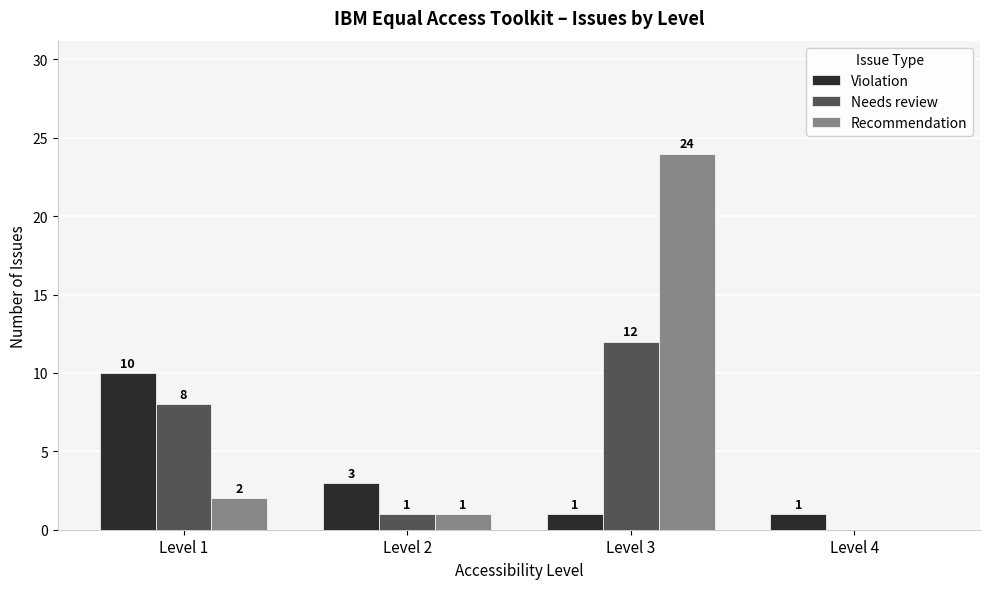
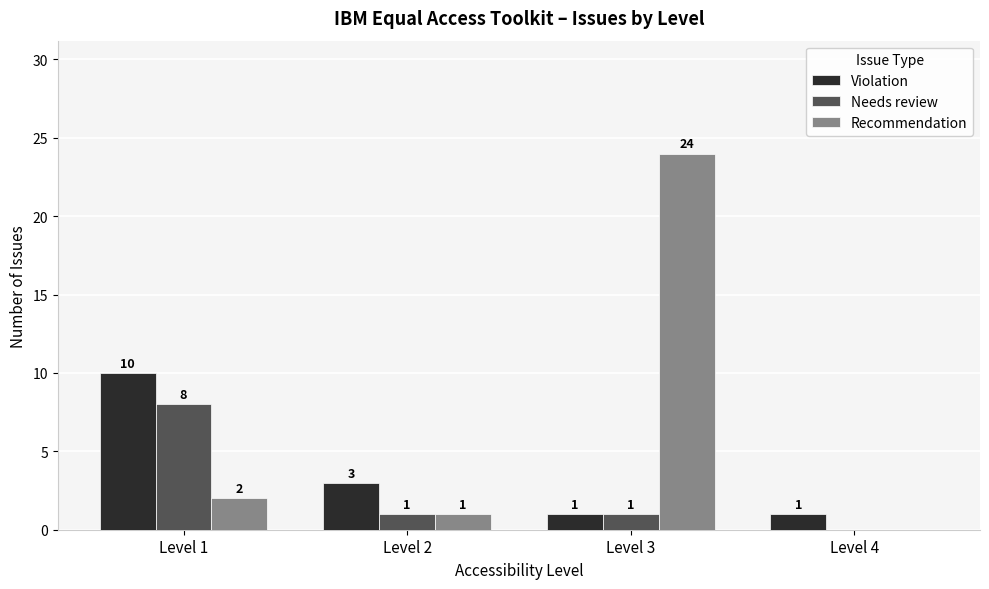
Needs review, Level 3: 12 -> 1
